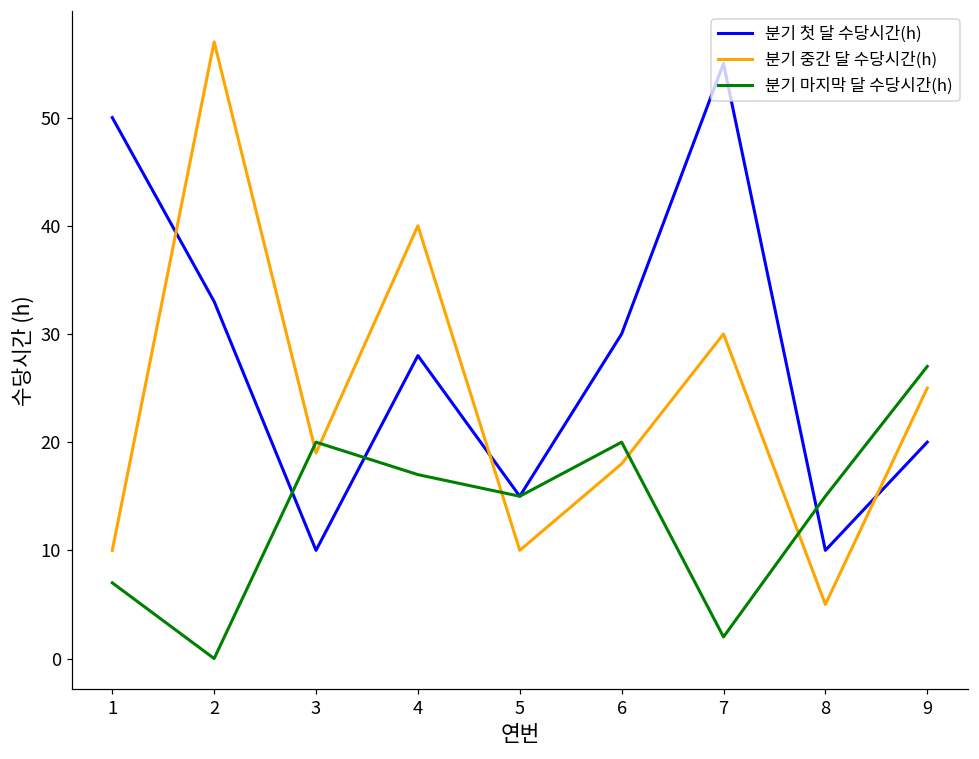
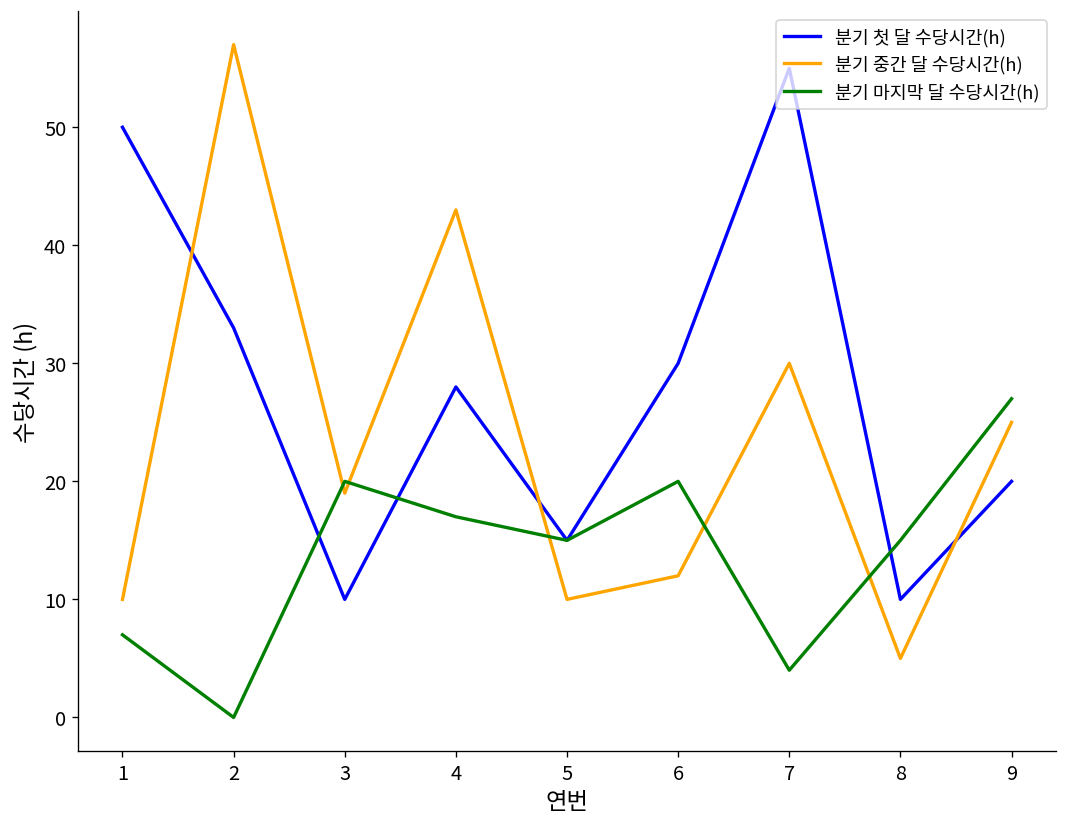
분기 중간 달 수당시간(h), 4: 40 -> 43
분기 중간 달 수당시간(h), 6: 18 -> 12
분기 마지막 달 수당시간(h), 7: 2 -> 4
